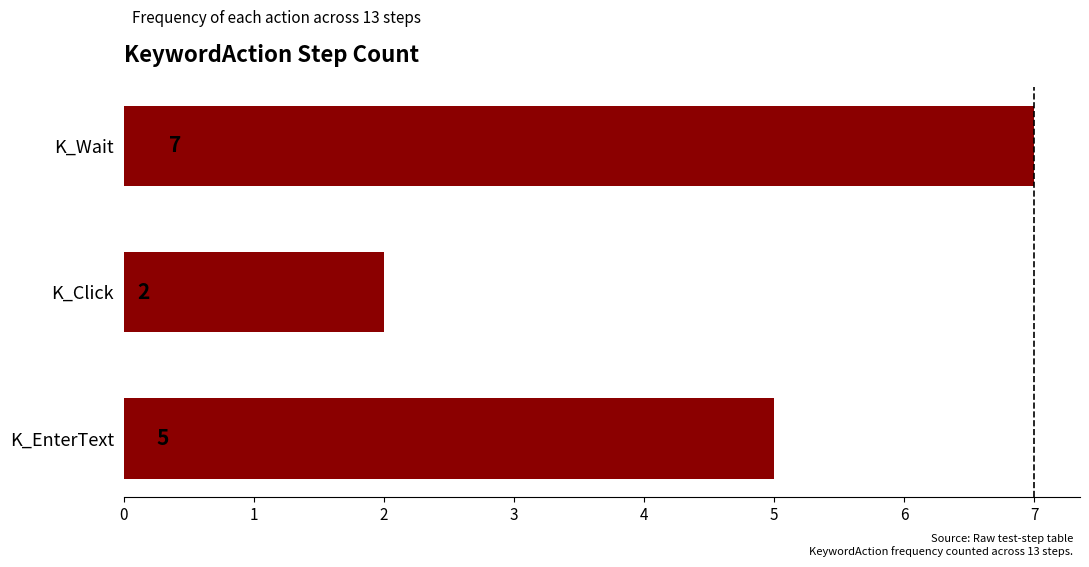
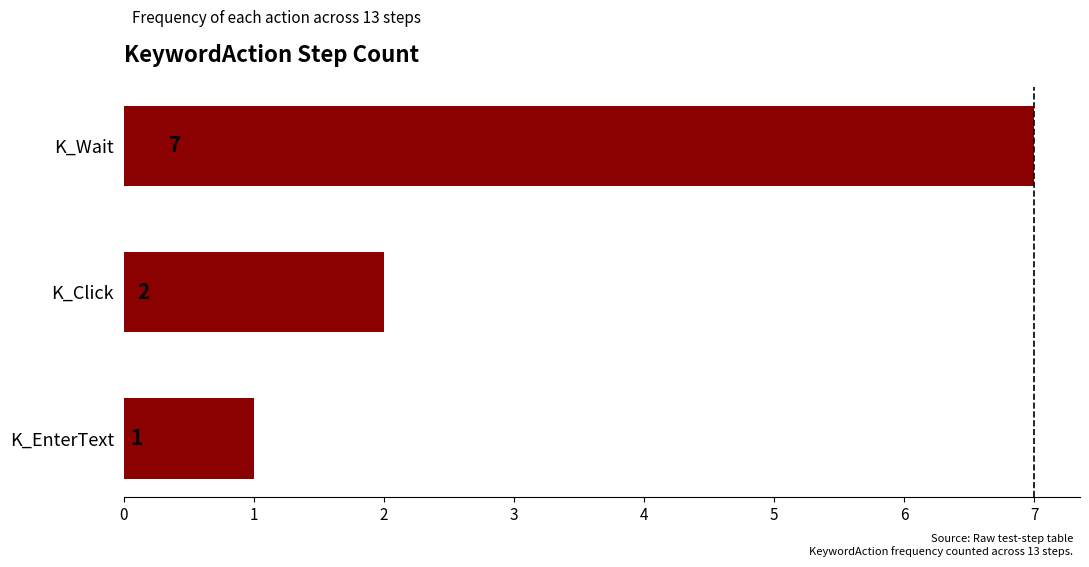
K_EnterText: 5 -> 1
